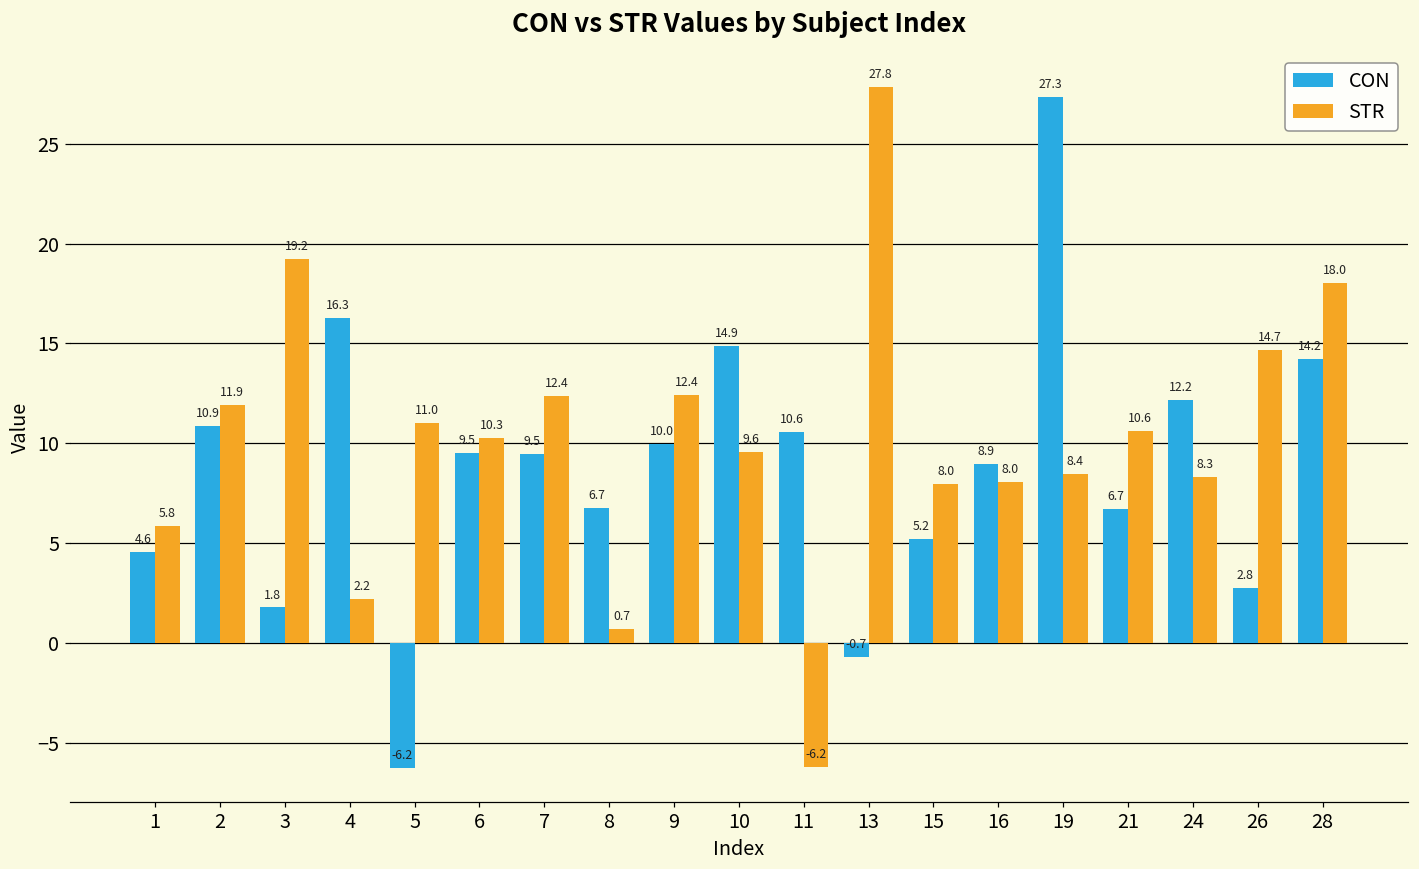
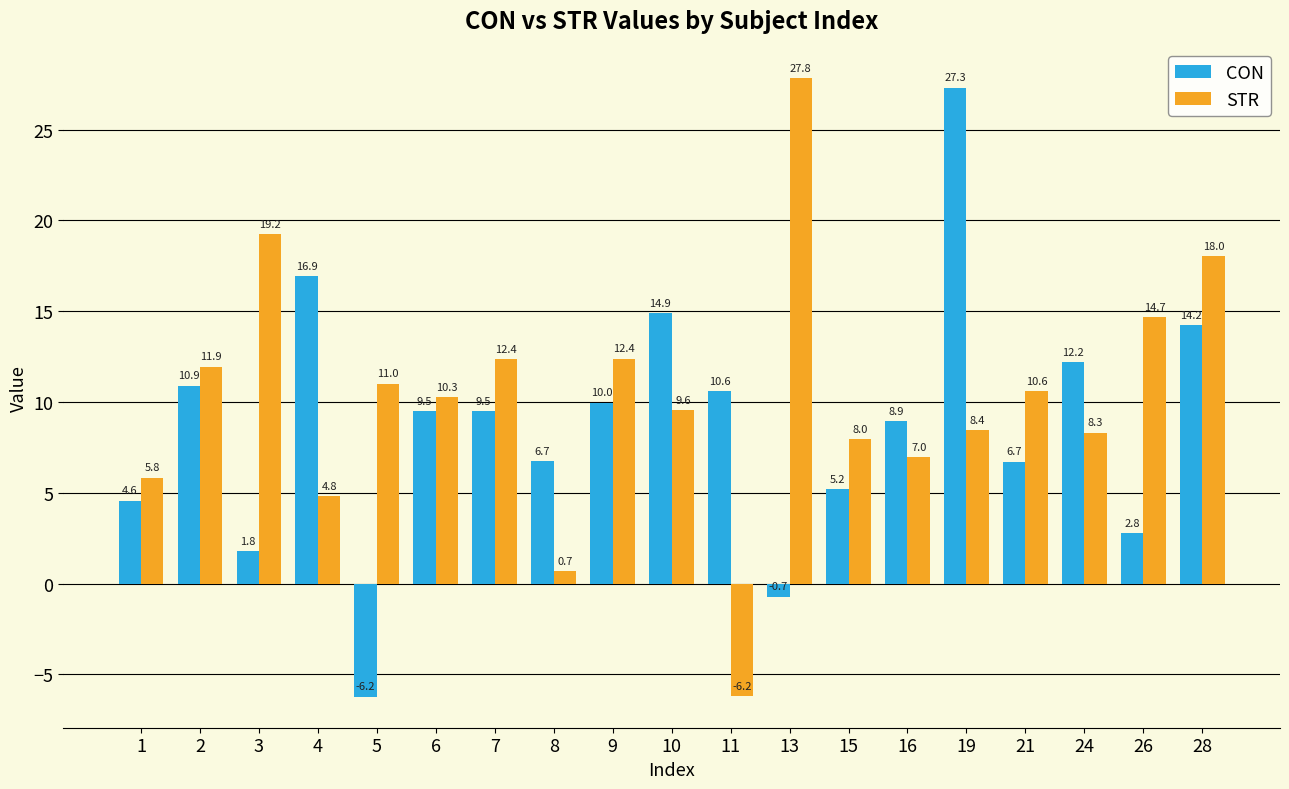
CON, 4: 16.3 -> 16.9
STR, 4: 2.2 -> 4.8
STR, 16: 8.0 -> 7.0
